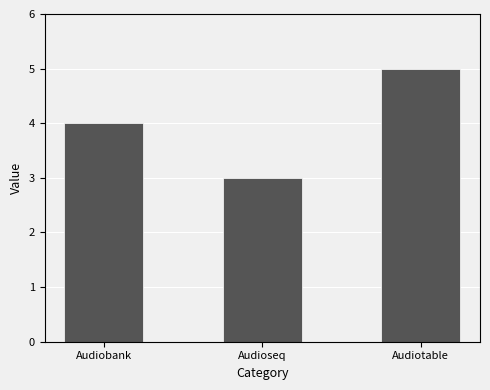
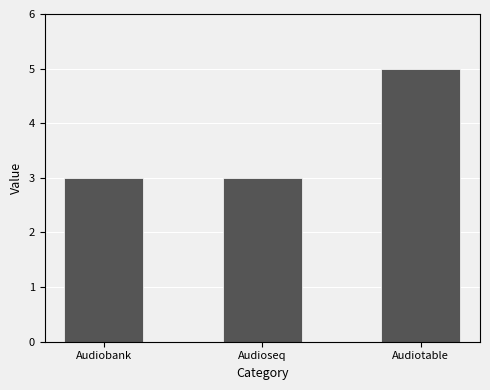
Audiobank: 4 -> 3
